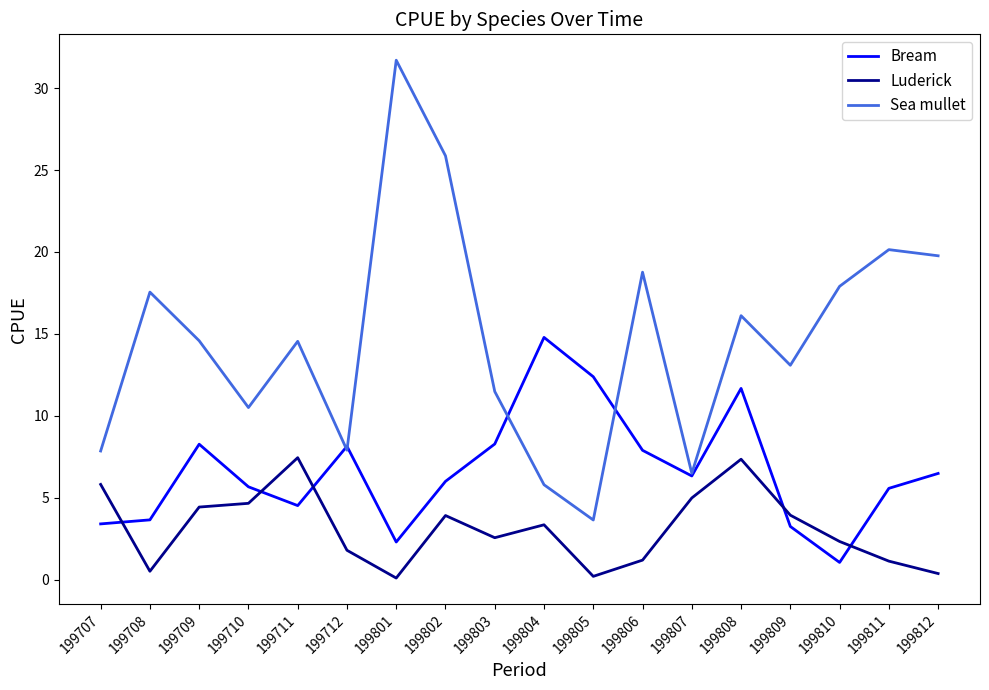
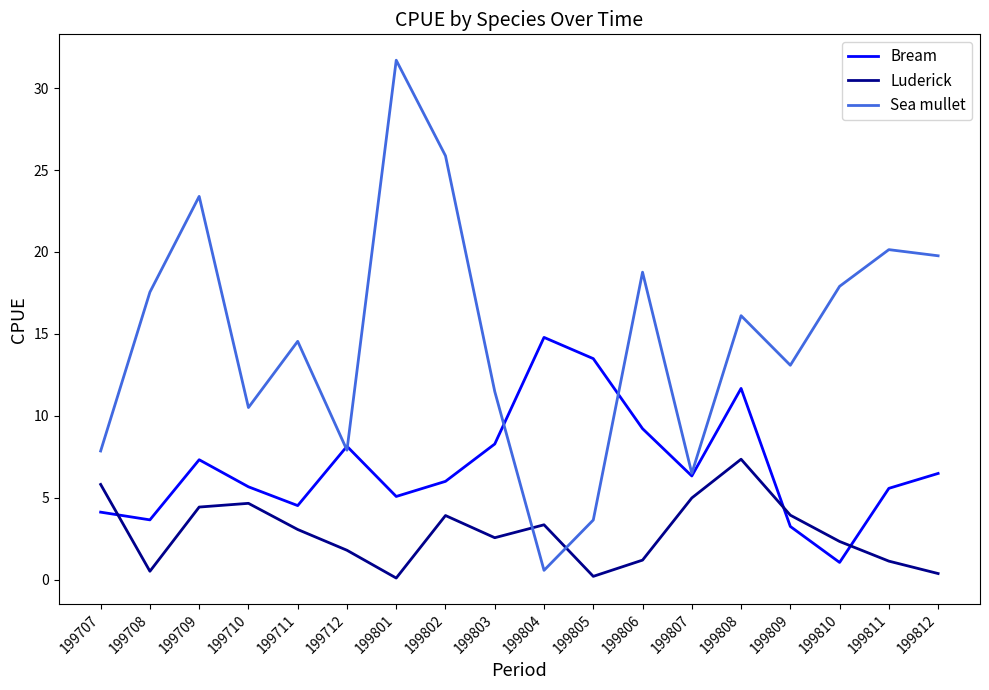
Bream, 199707: 3.4 -> 4.1
Bream, 199709: 8.3 -> 7.3
Sea mullet, 199709: 14.6 -> 23.4
Luderick, 199711: 7.4 -> 3.1
Bream, 199801: 2.3 -> 5.1
Sea mullet, 199804: 5.8 -> 0.6
Bream, 199805: 12.4 -> 13.5
Bream, 199806: 7.9 -> 9.2
